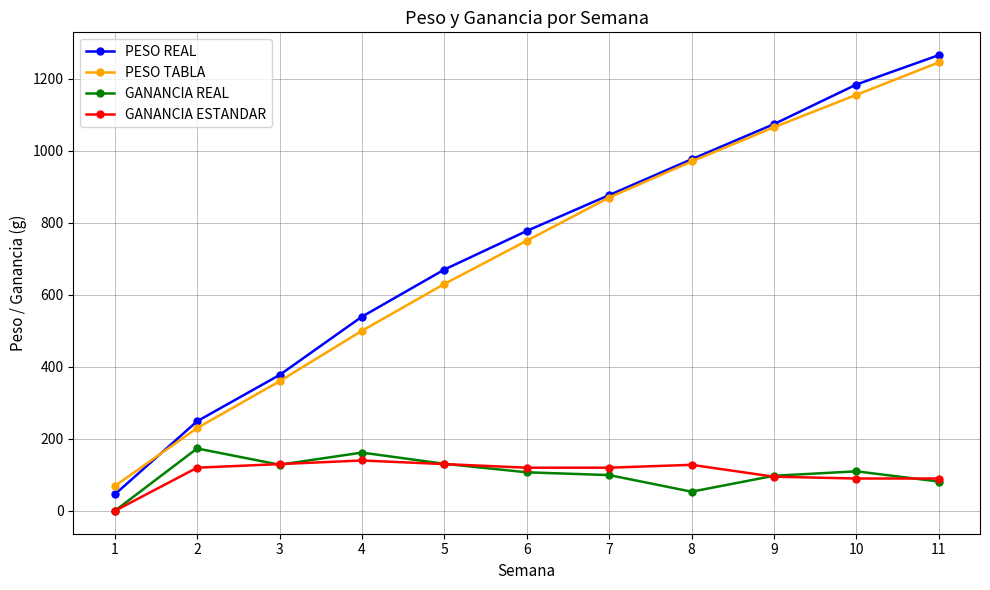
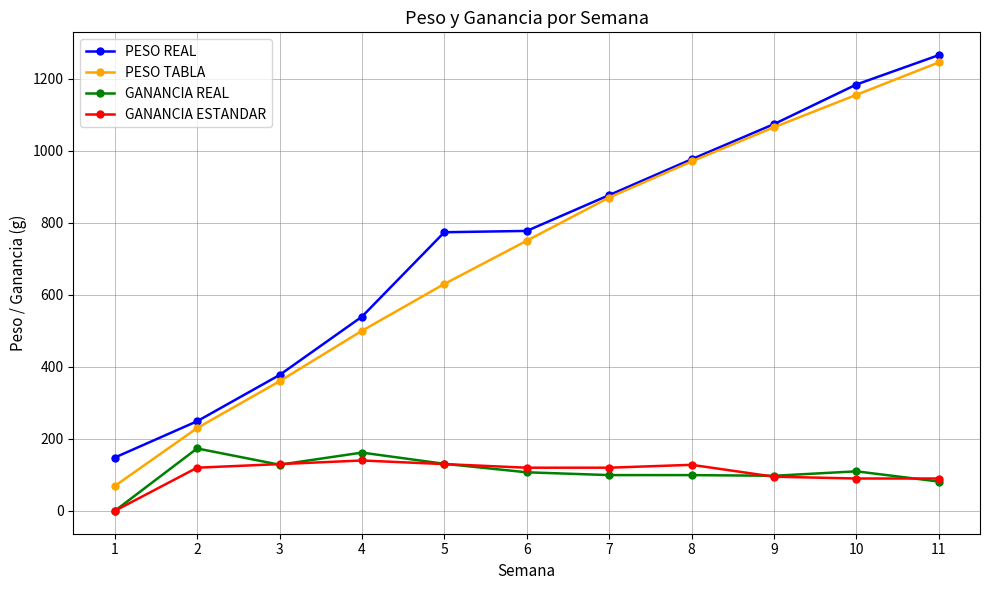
PESO REAL, 1: 50 -> 150
PESO REAL, 5: 670 -> 770
GANANCIA REAL, 8: 50 -> 100
